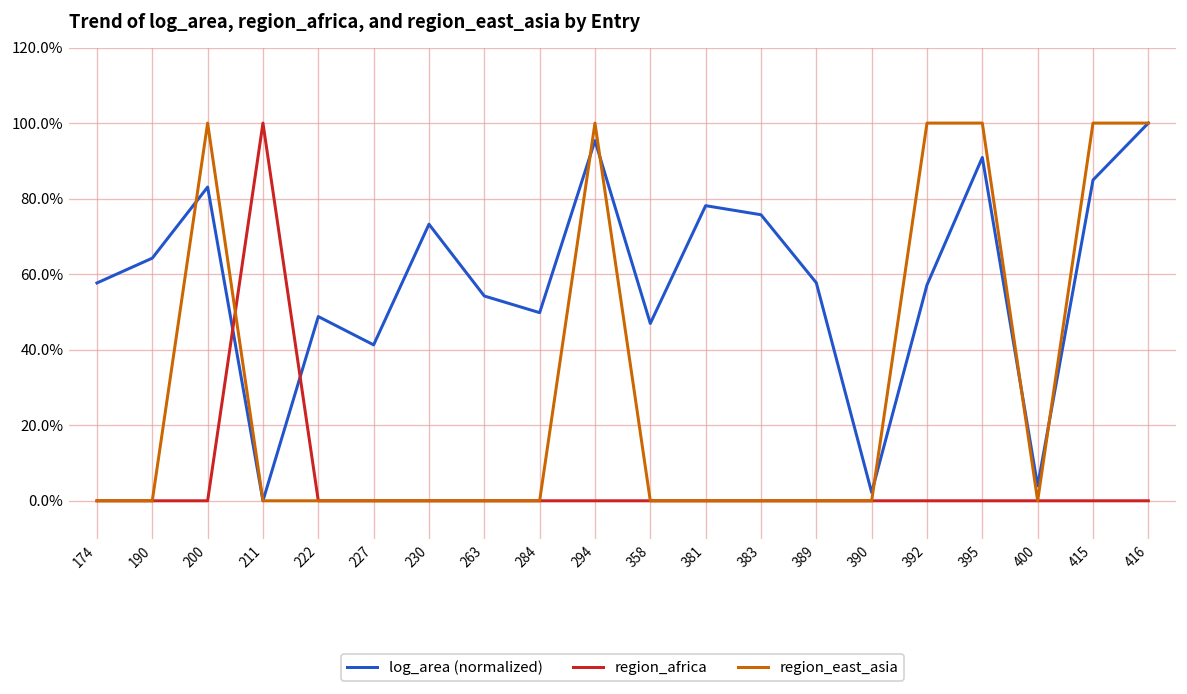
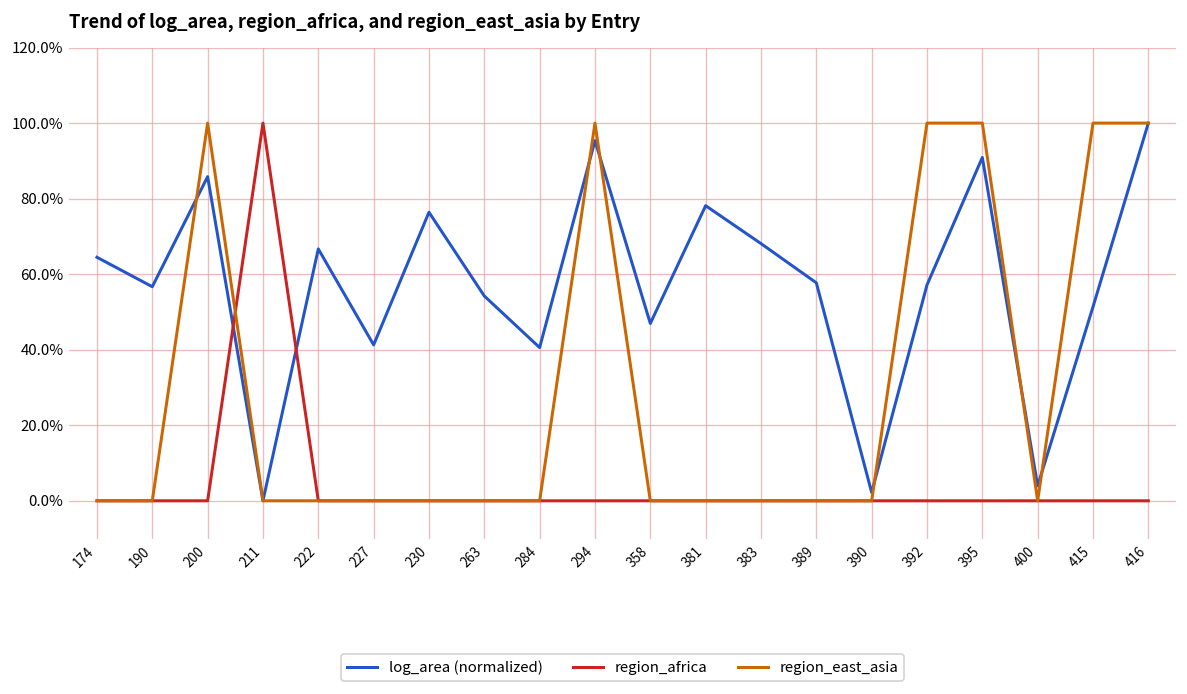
log_area (normalized), 174: 58% -> 64%
log_area (normalized), 190: 64% -> 57%
log_area (normalized), 200: 83% -> 86%
log_area (normalized), 222: 49% -> 67%
log_area (normalized), 230: 73% -> 76%
log_area (normalized), 284: 50% -> 41%
log_area (normalized), 383: 76% -> 68%
log_area (normalized), 415: 85% -> 51%
